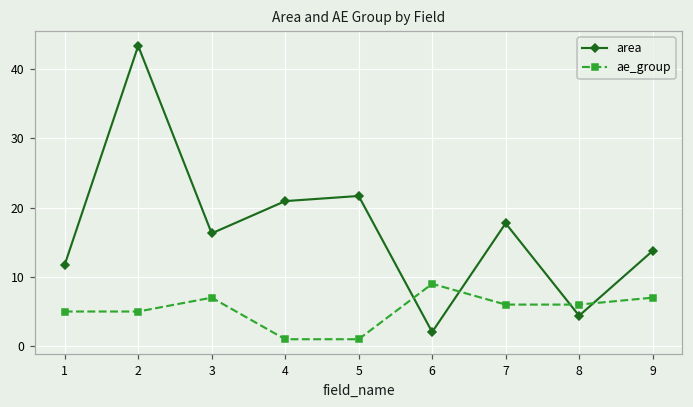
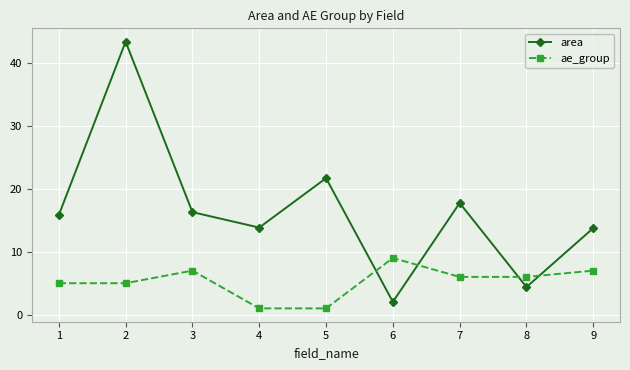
area, 1: 12 -> 16
area, 4: 21 -> 14
